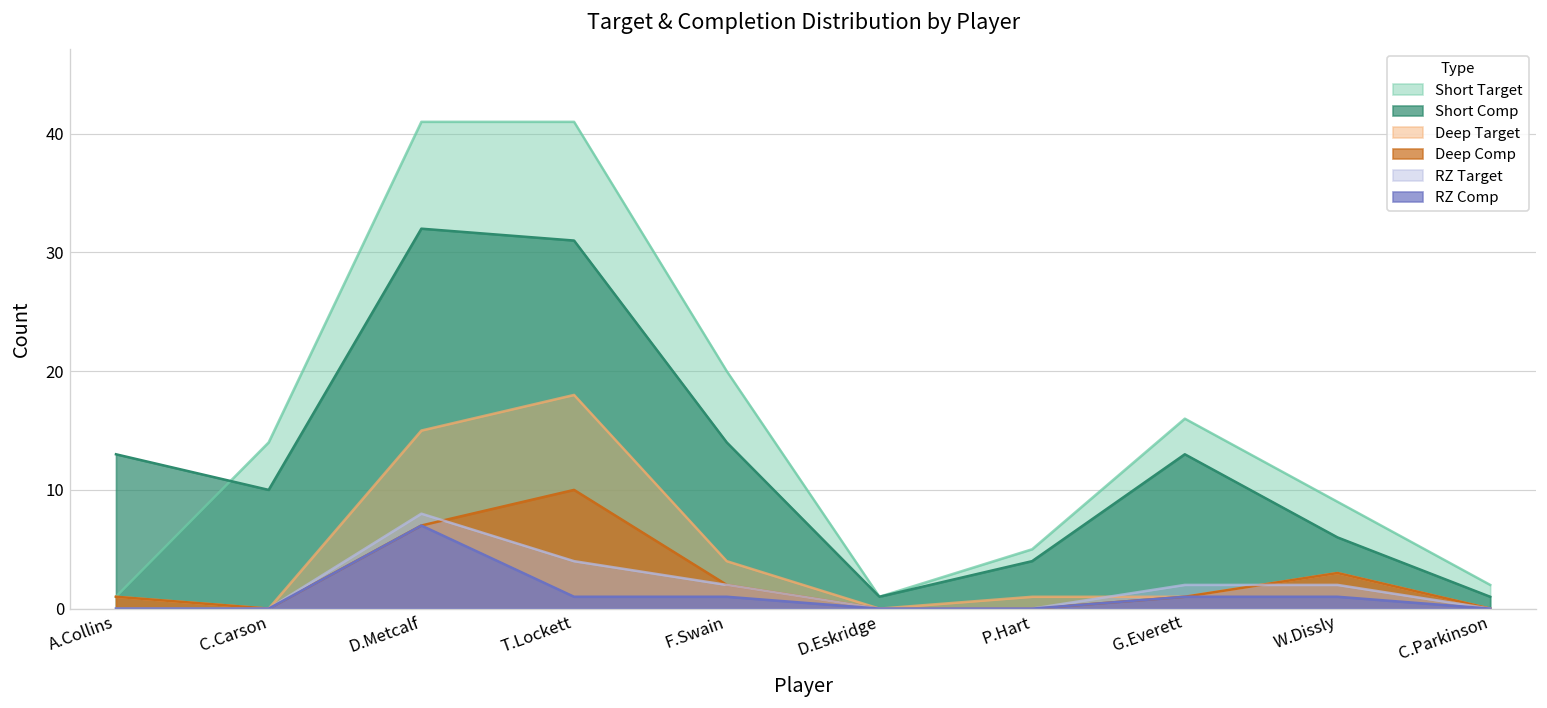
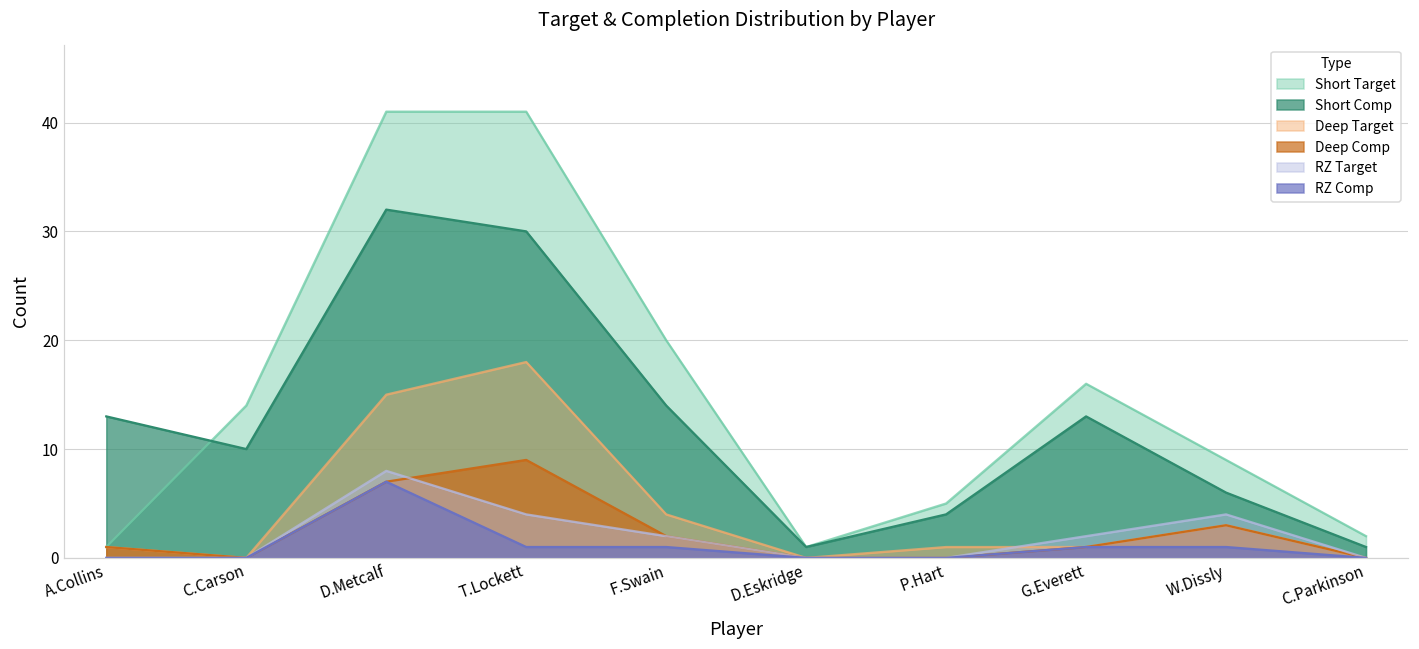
Short Comp, T.Lockett: 31 -> 30
Deep Comp, T.Lockett: 10 -> 9
RZ Target, W.Dissly: 2 -> 4
